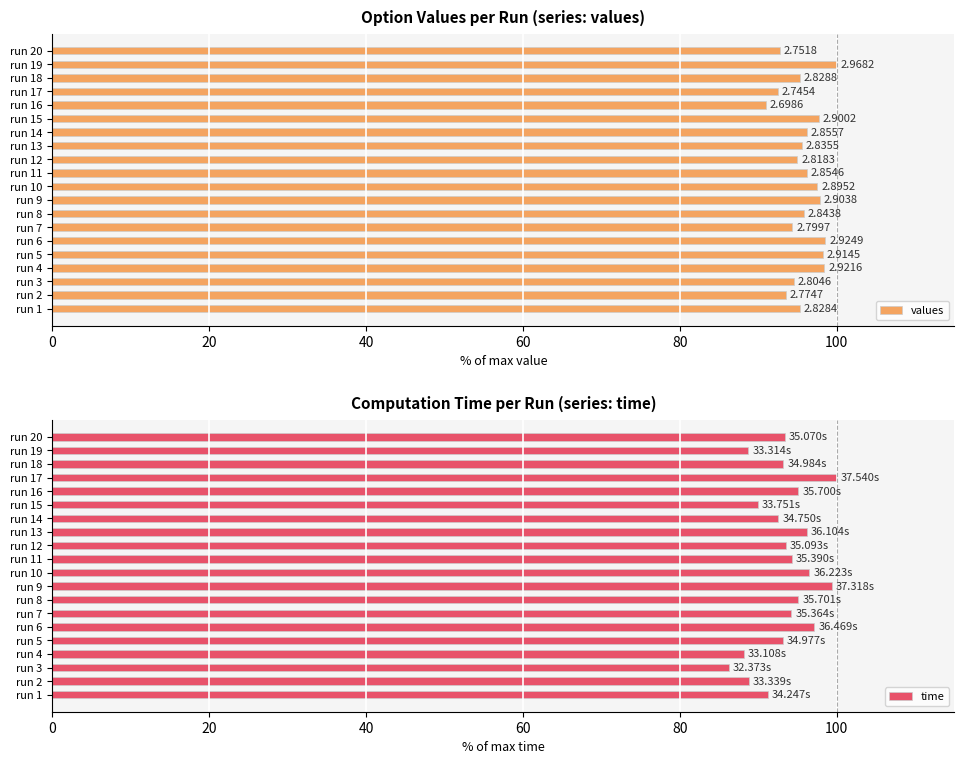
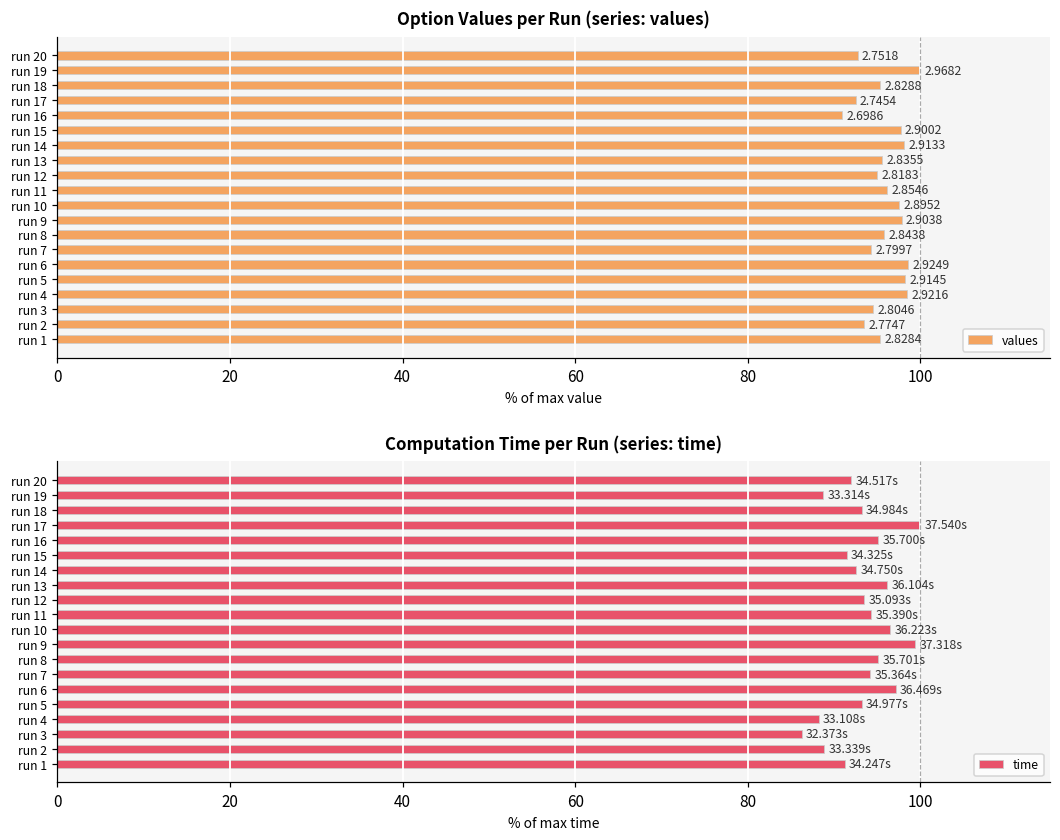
Option Values per Run (series: values), run 14: 2.8557 -> 2.9133
Computation Time per Run (series: time), run 20: 35.070s -> 34.517s
Computation Time per Run (series: time), run 15: 33.751s -> 34.325s
